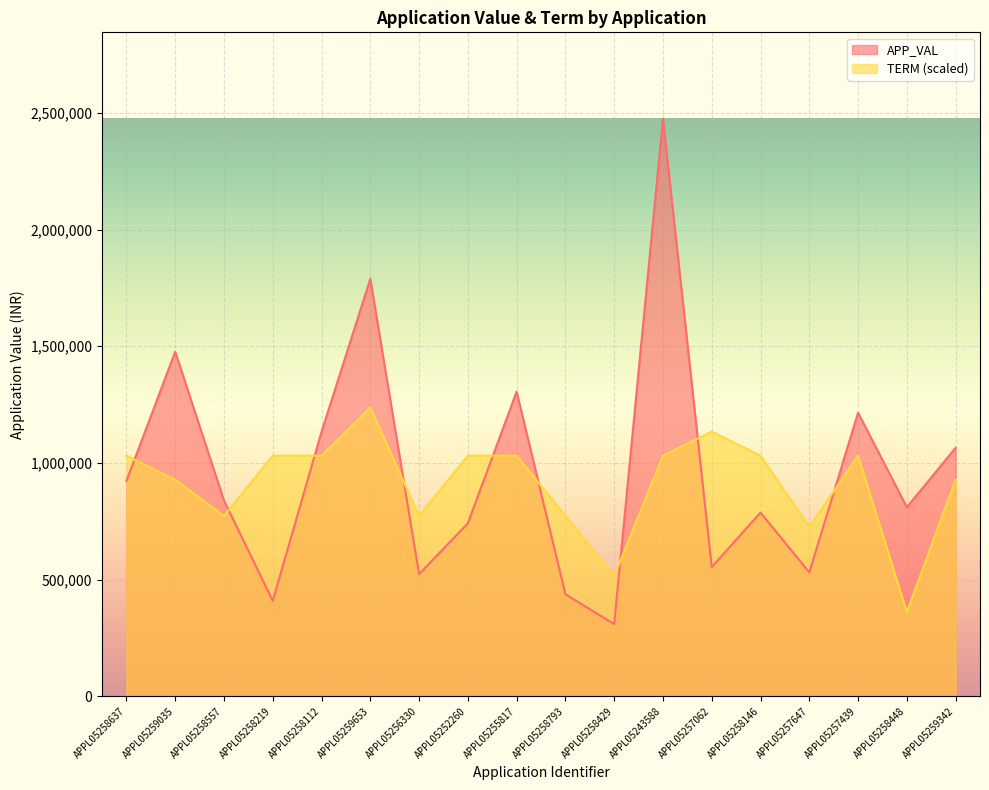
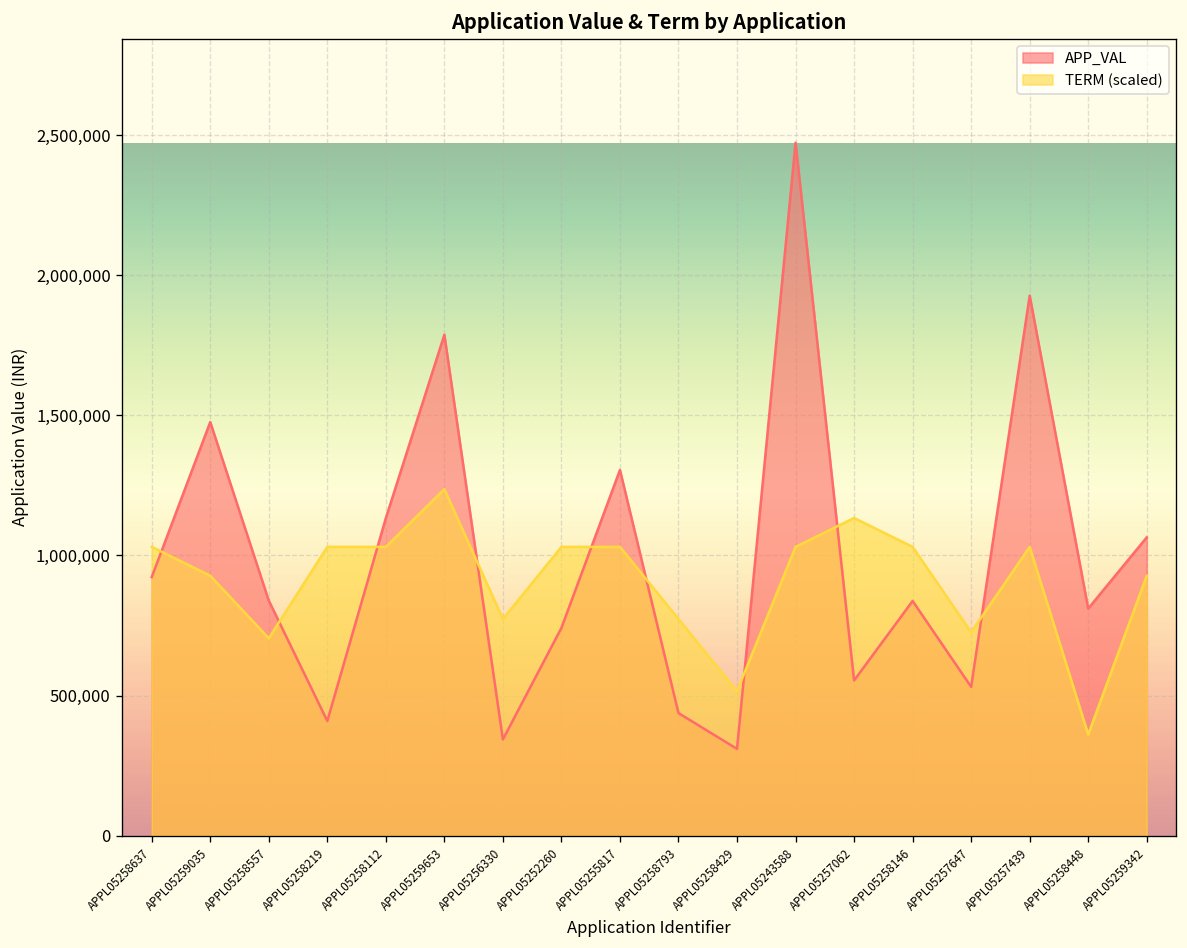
TERM (scaled), APPL05258557: 770,000 -> 700,000
APP_VAL, APPL05256330: 520,000 -> 340,000
APP_VAL, APPL05258146: 790,000 -> 840,000
APP_VAL, APPL05257439: 1,210,000 -> 1,930,000
